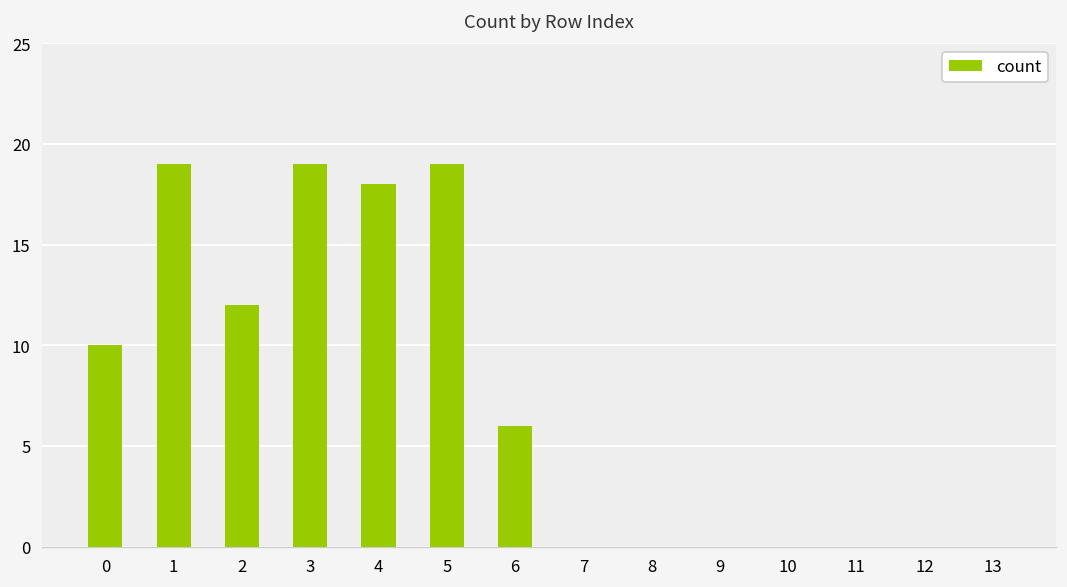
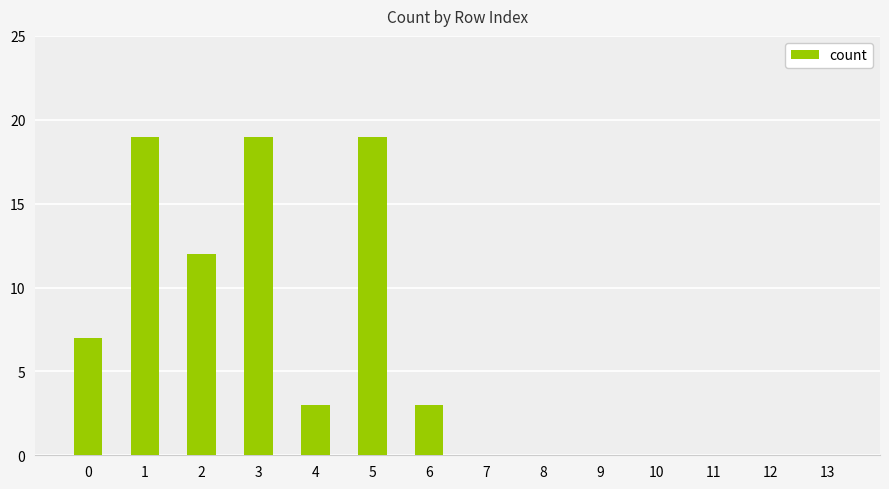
0: 10 -> 7
4: 18 -> 3
6: 6 -> 3
